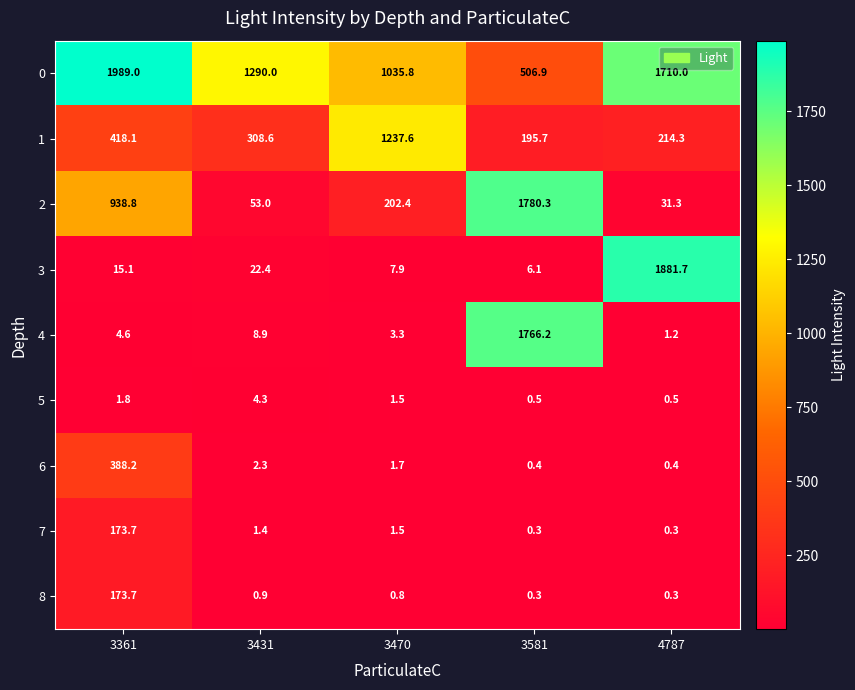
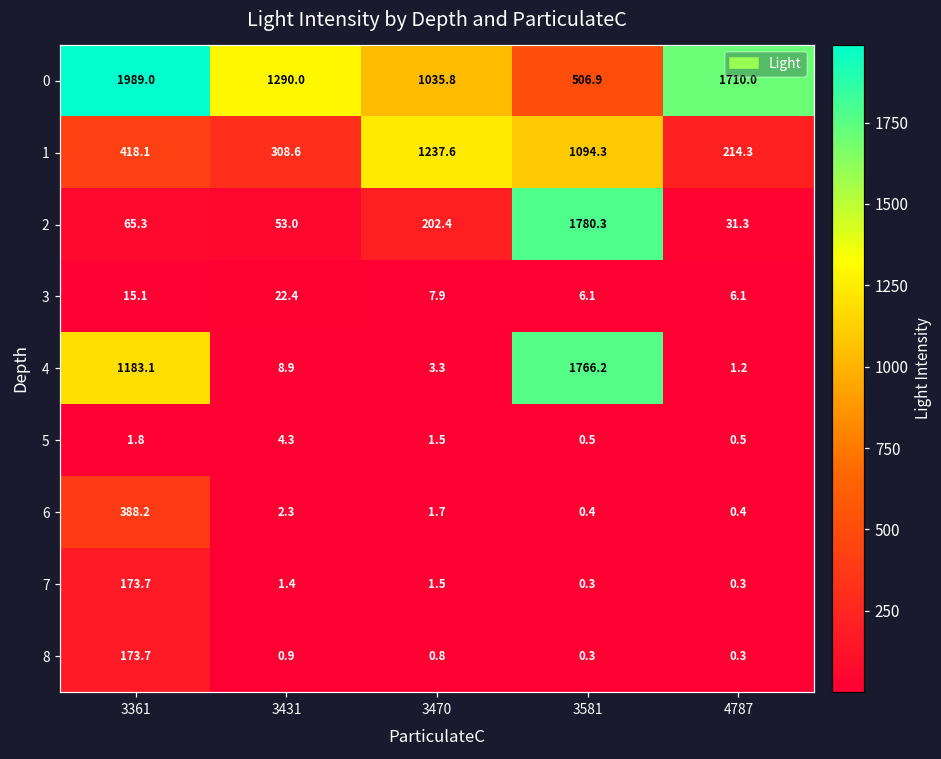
1, 3581: 195.7 -> 1094.3
2, 3361: 938.8 -> 65.3
3, 4787: 1881.7 -> 6.1
4, 3361: 4.6 -> 1183.1
